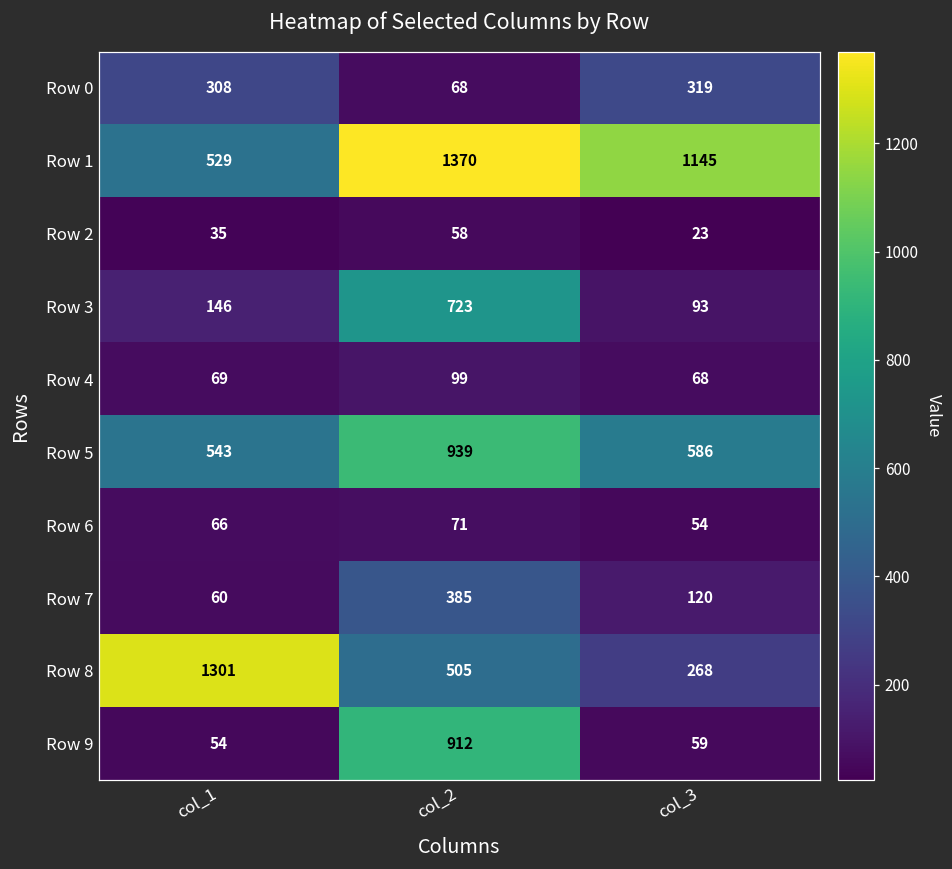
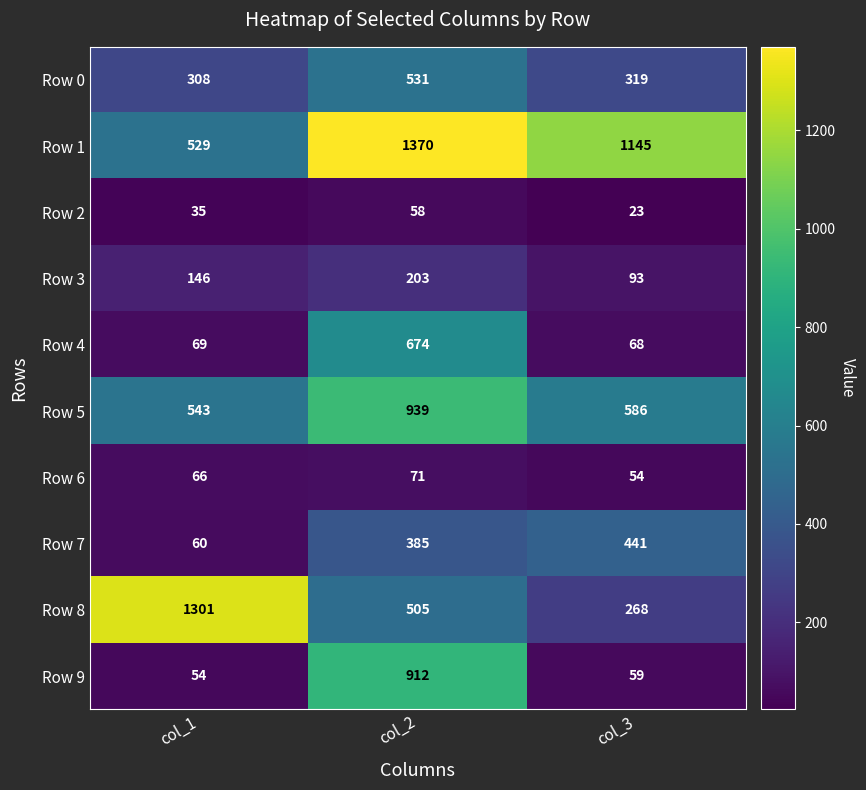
Row 0, col_2: 68 -> 531
Row 3, col_2: 723 -> 203
Row 4, col_2: 99 -> 674
Row 7, col_3: 120 -> 441
